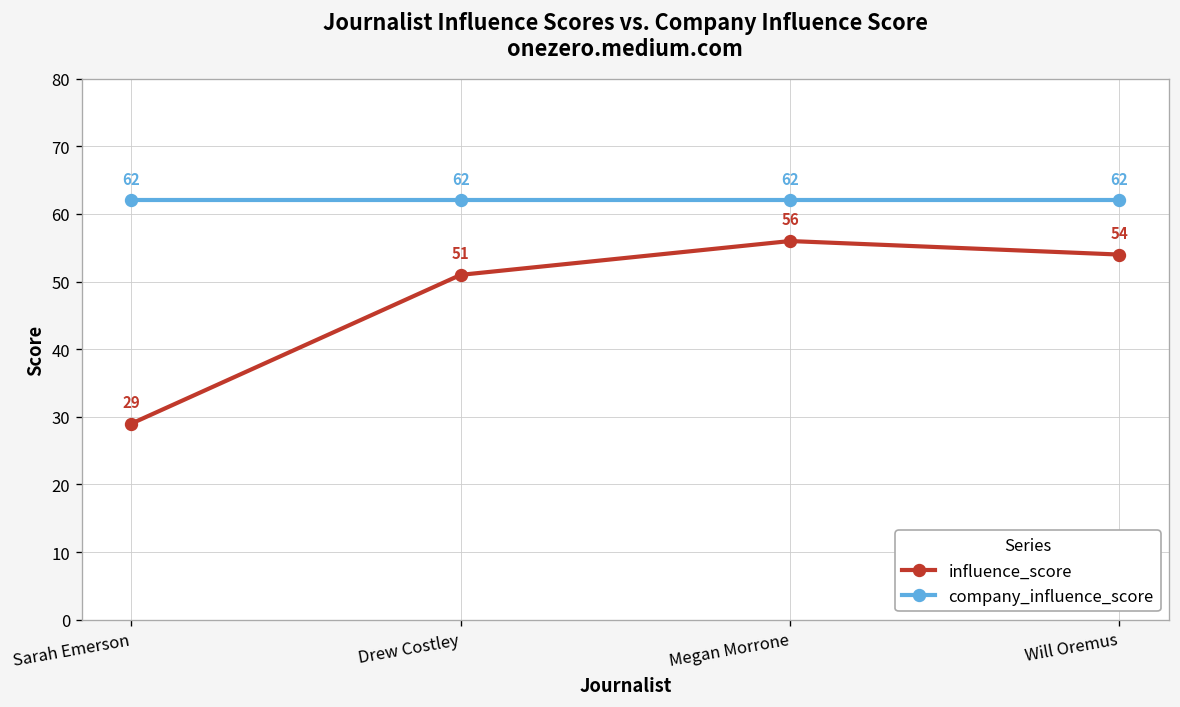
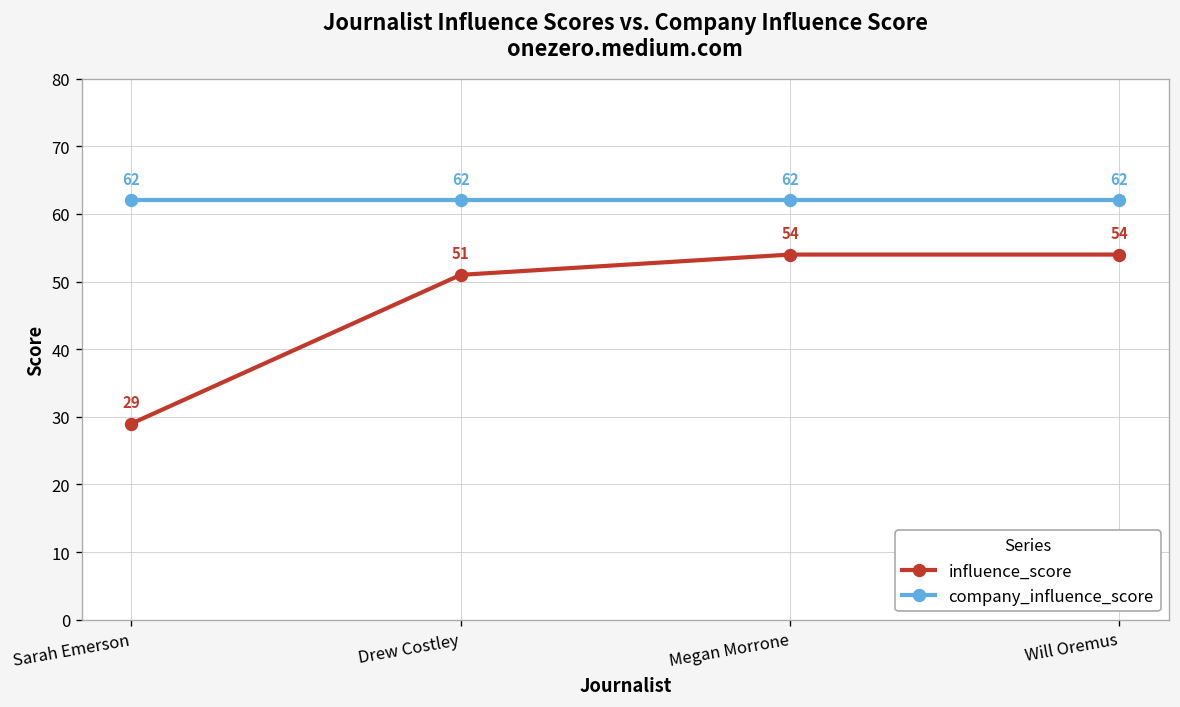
influence_score, Megan Morrone: 56 -> 54
